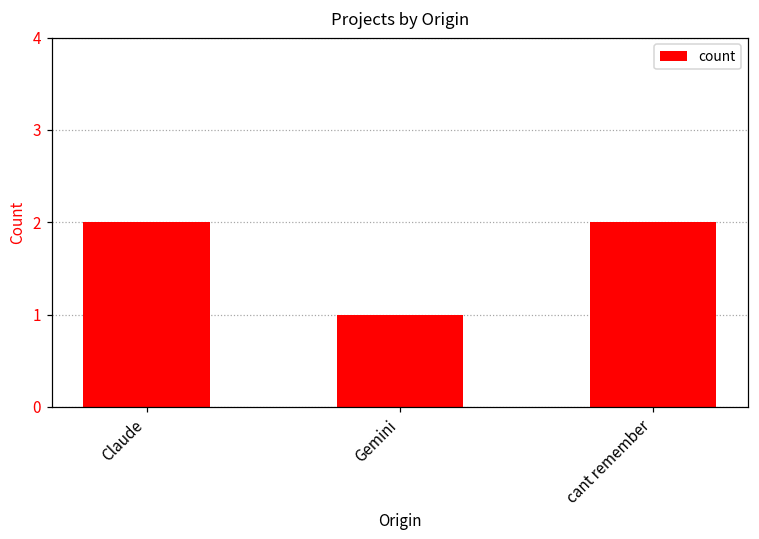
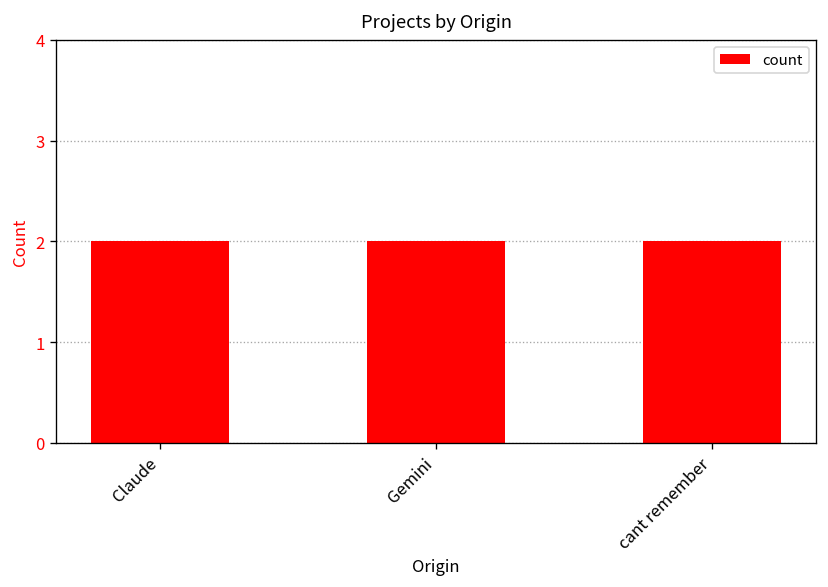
Gemini: 1 -> 2
